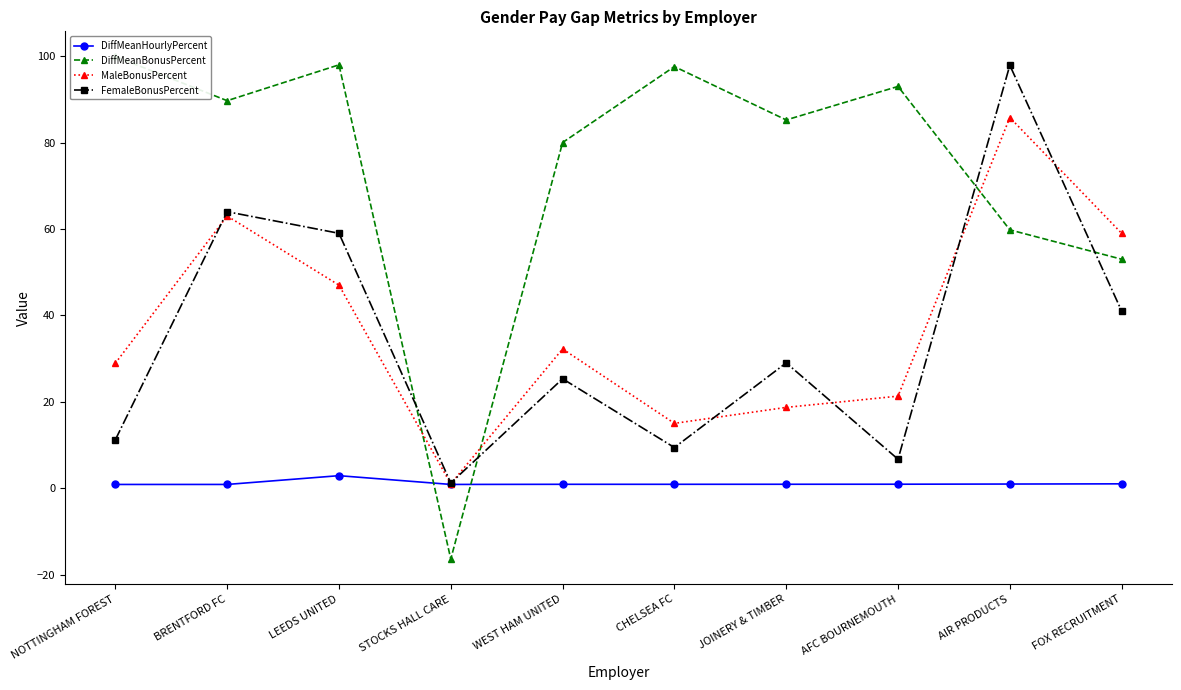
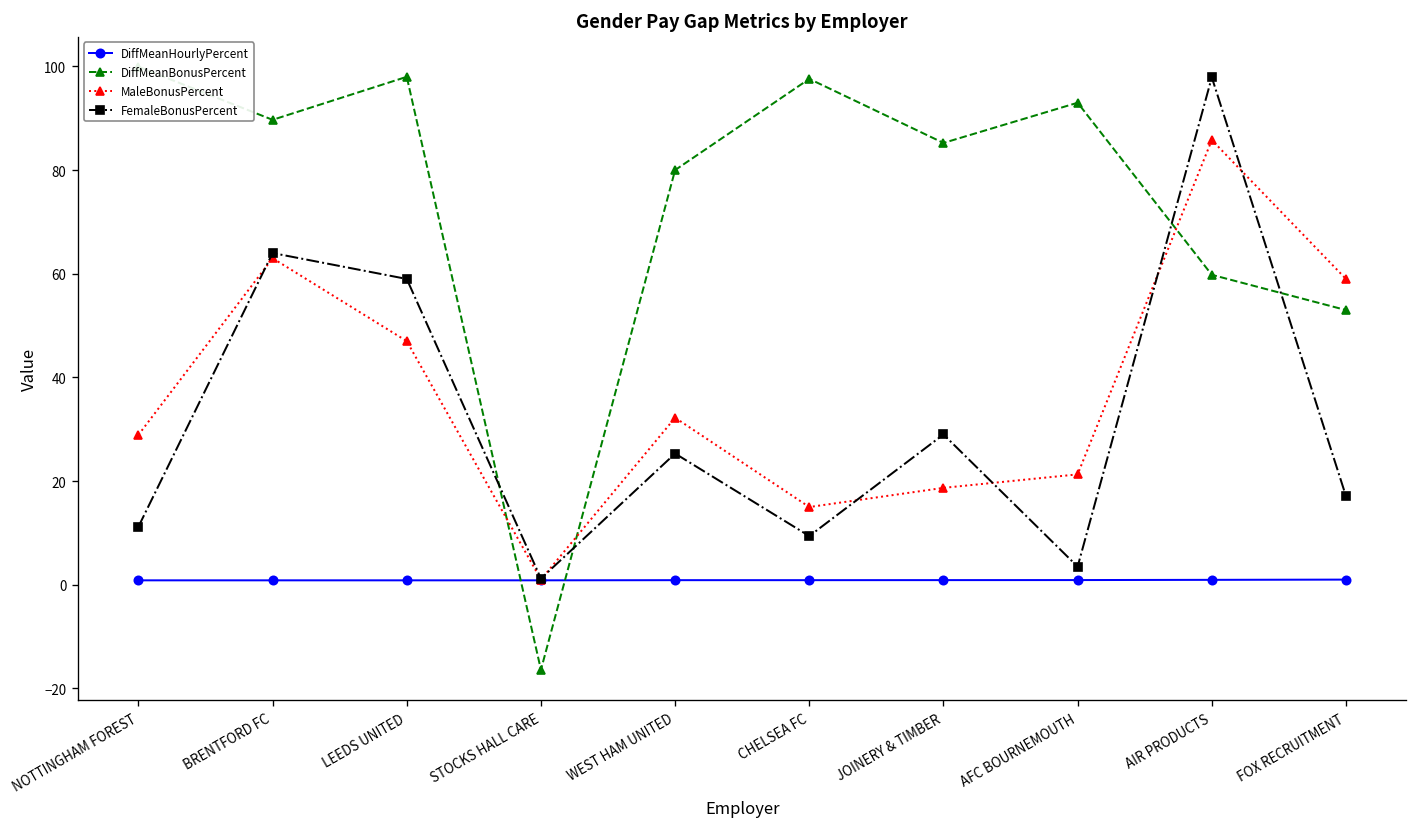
DiffMeanHourlyPercent, LEEDS UNITED: 3 -> 1
FemaleBonusPercent, AFC BOURNEMOUTH: 7 -> 4
FemaleBonusPercent, FOX RECRUITMENT: 41 -> 17
